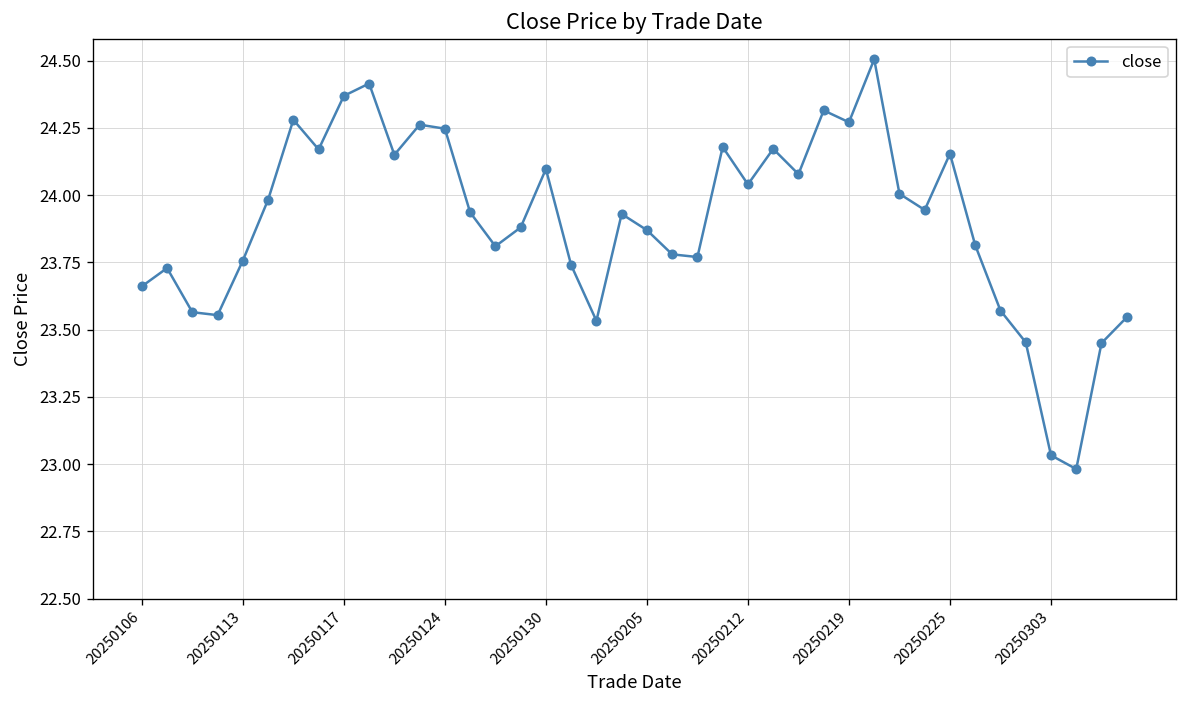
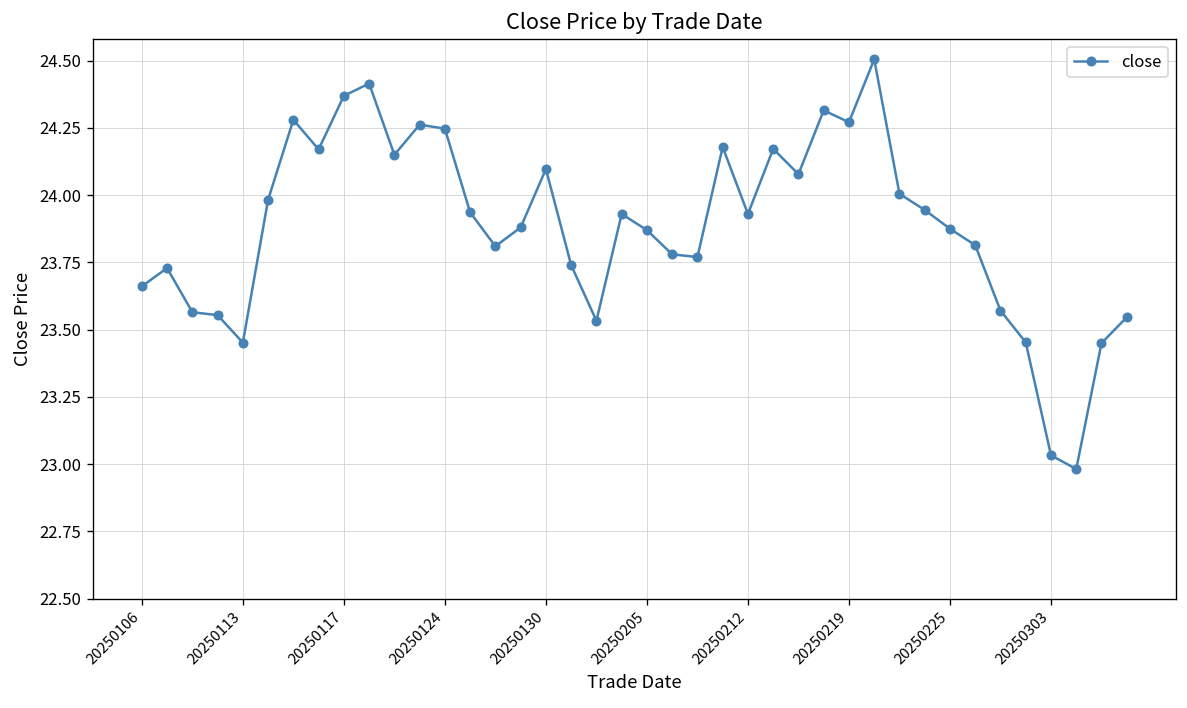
20250113: 23.76 -> 23.45
20250212: 24.04 -> 23.93
20250225: 24.15 -> 23.88
